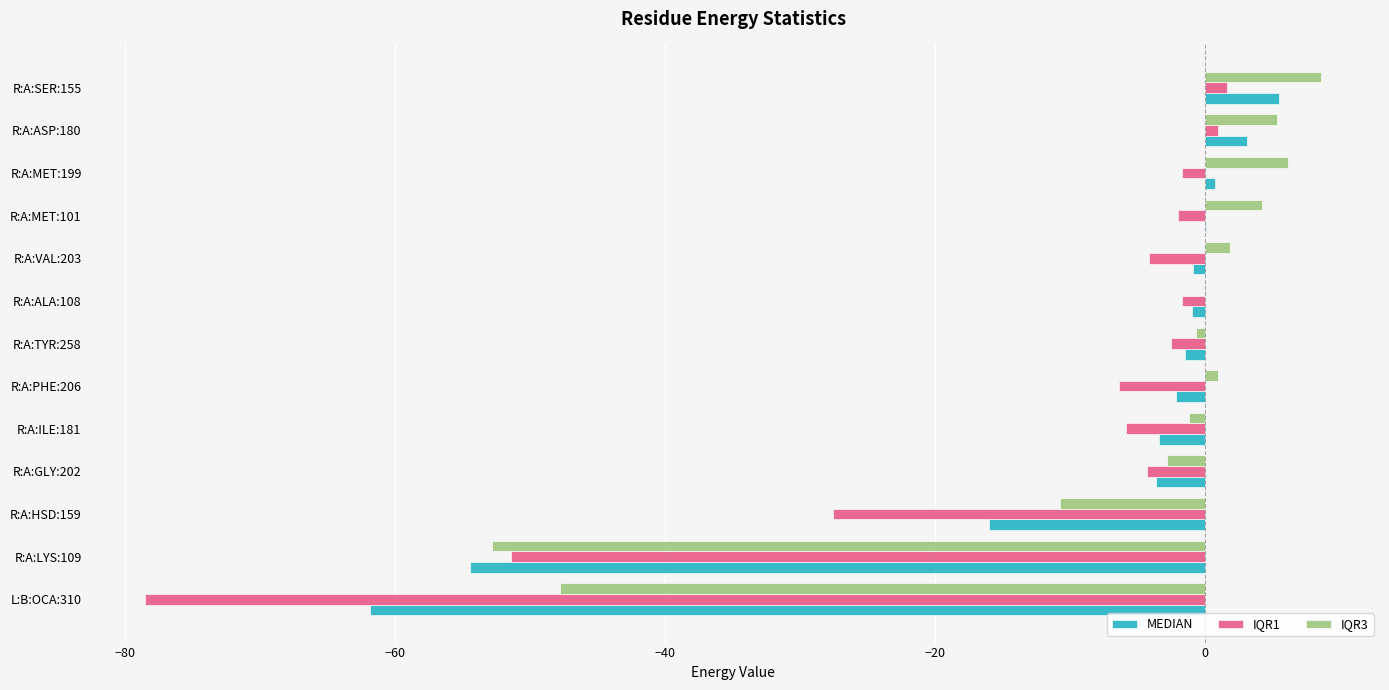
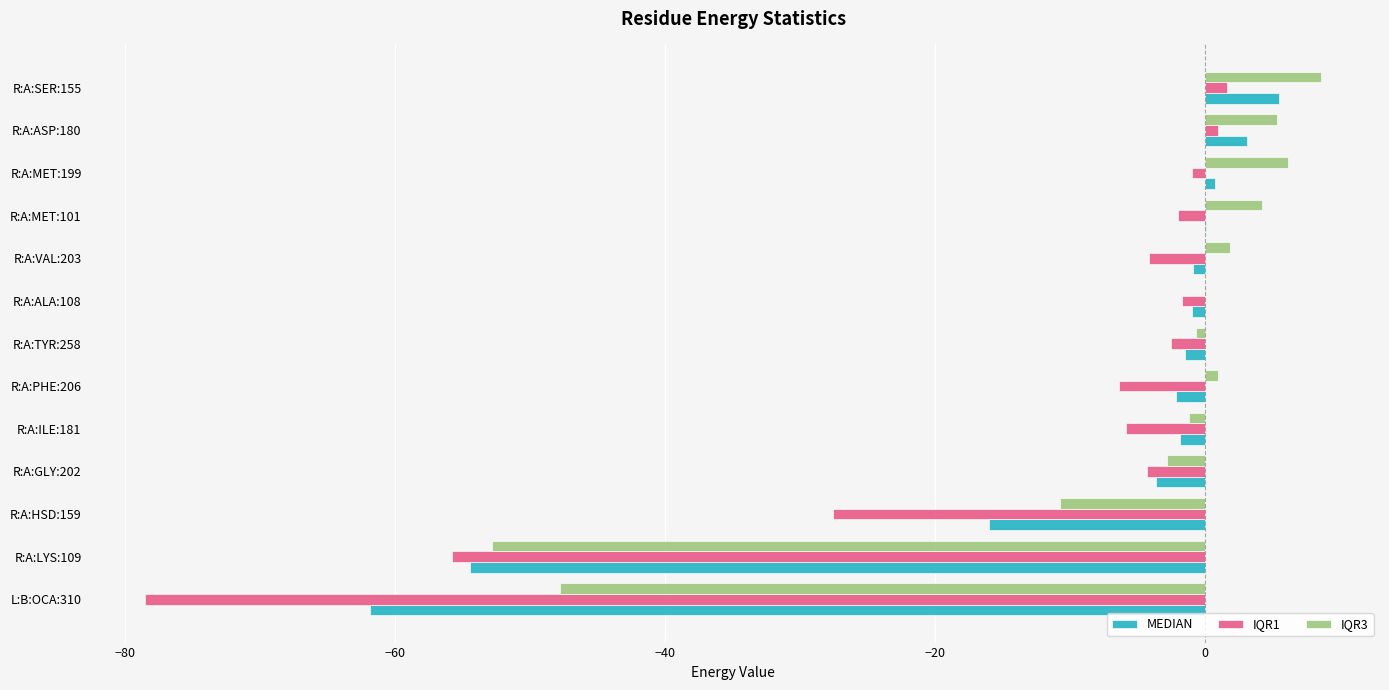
IQR1, R:A:MET:199: -1.7 -> -1.0
MEDIAN, R:A:ILE:181: -3.5 -> -1.9
IQR1, R:A:LYS:109: -51.4 -> -55.8
